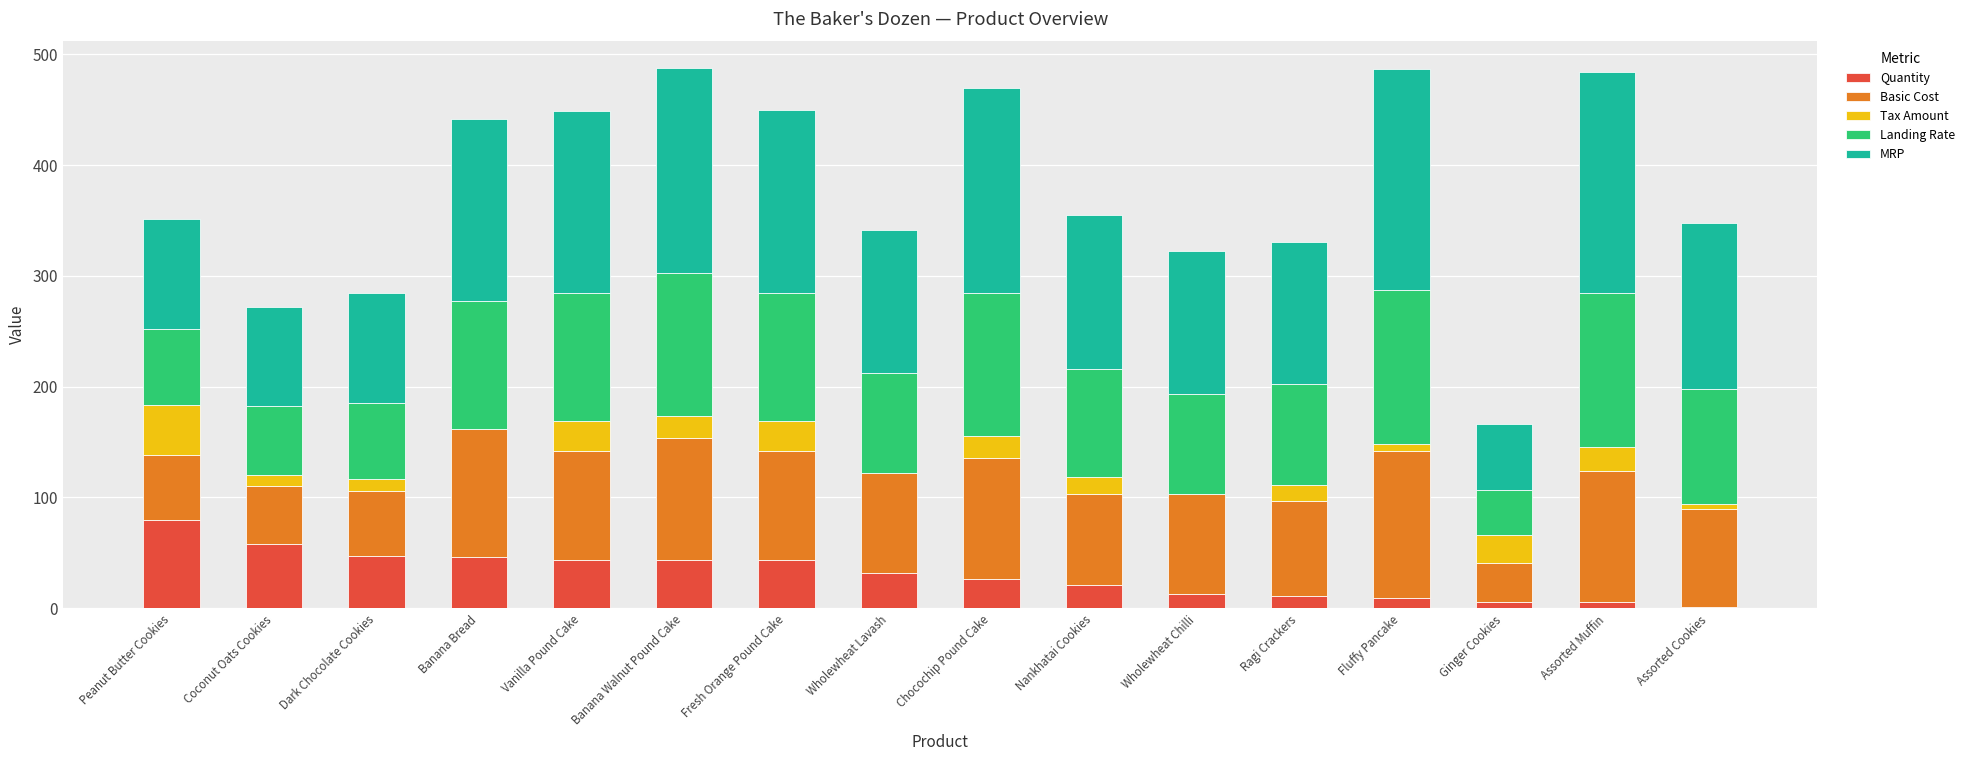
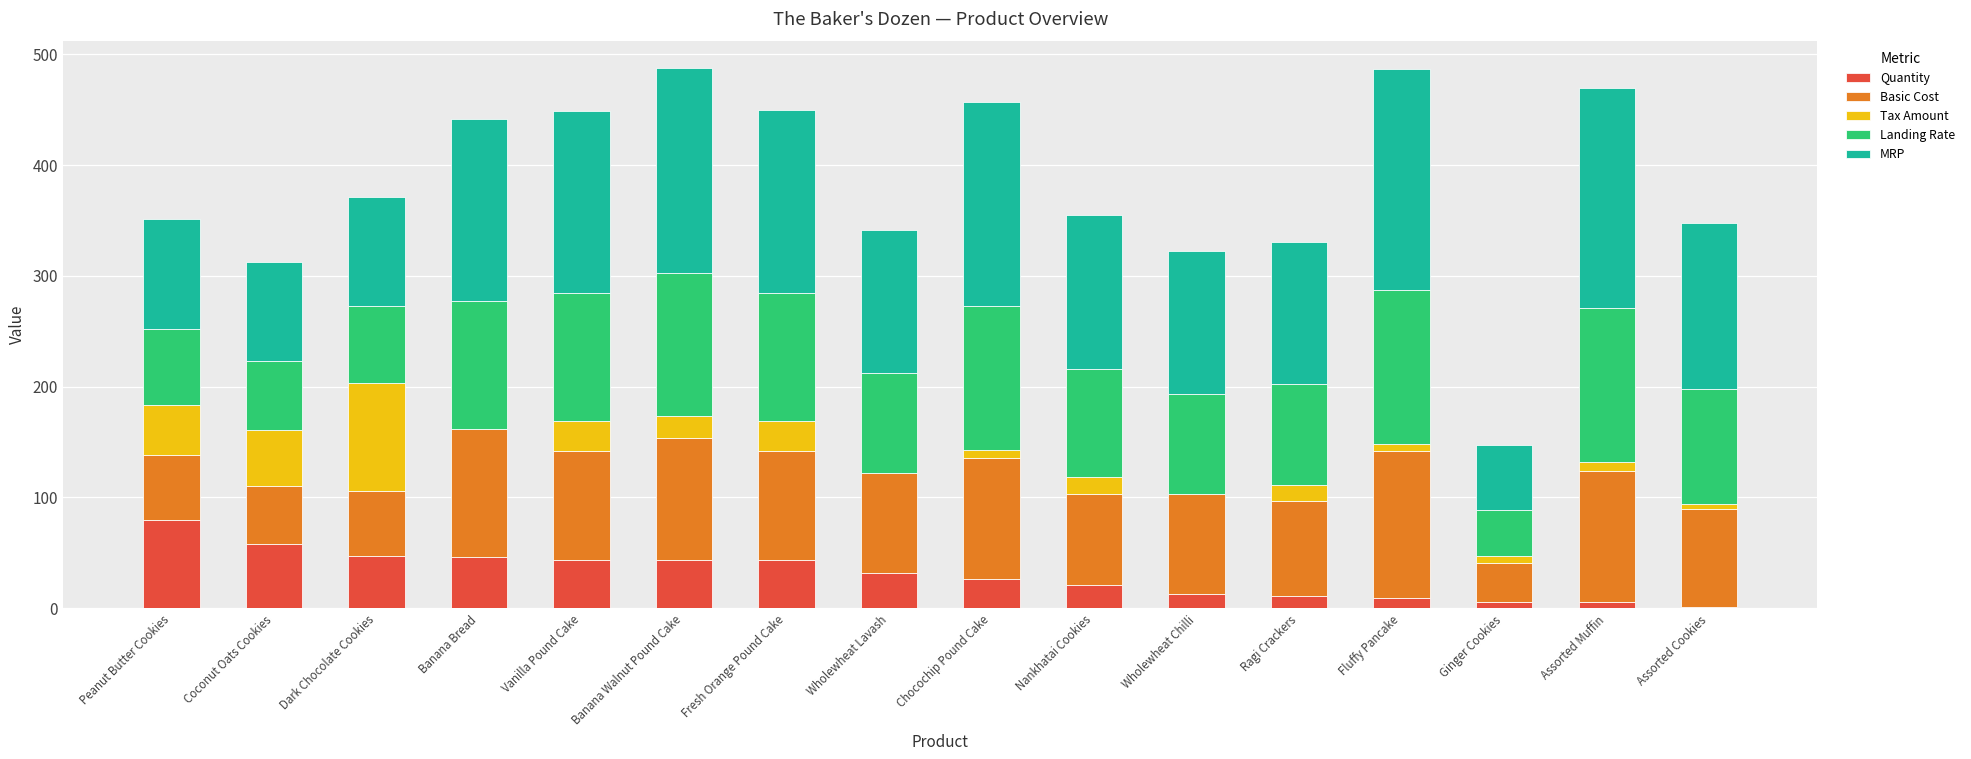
Tax Amount, Coconut Oats Cookies: 10 -> 50
Tax Amount, Dark Chocolate Cookies: 11 -> 98
Tax Amount, Chocochip Pound Cake: 20 -> 7
Tax Amount, Ginger Cookies: 25 -> 6
Tax Amount, Assorted Muffin: 21 -> 8
